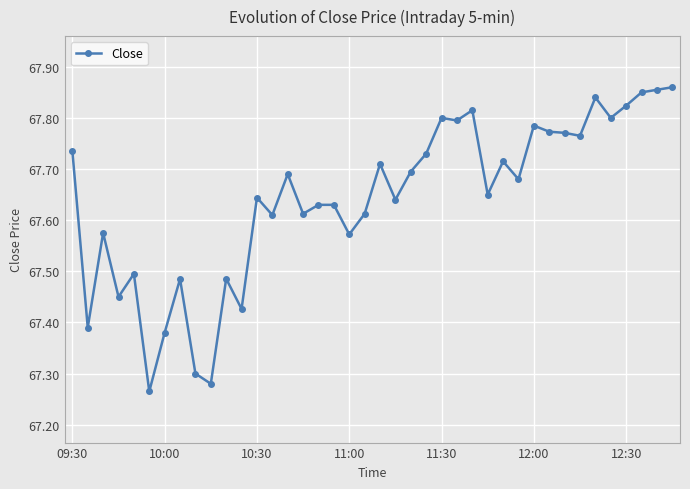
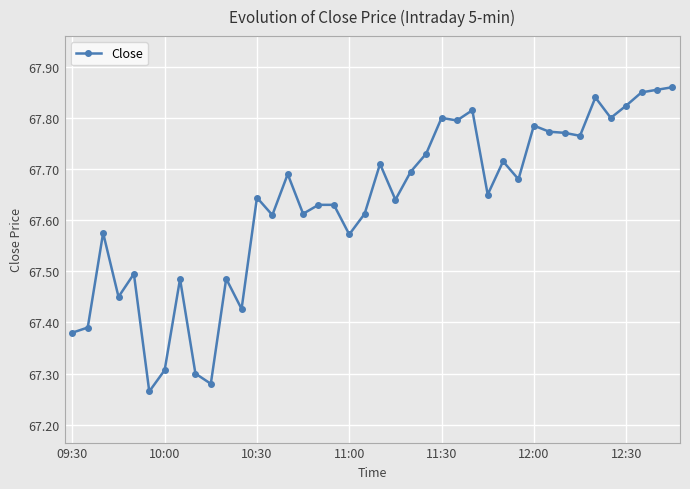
09:30: 67.74 -> 67.38
10:00: 67.38 -> 67.31
